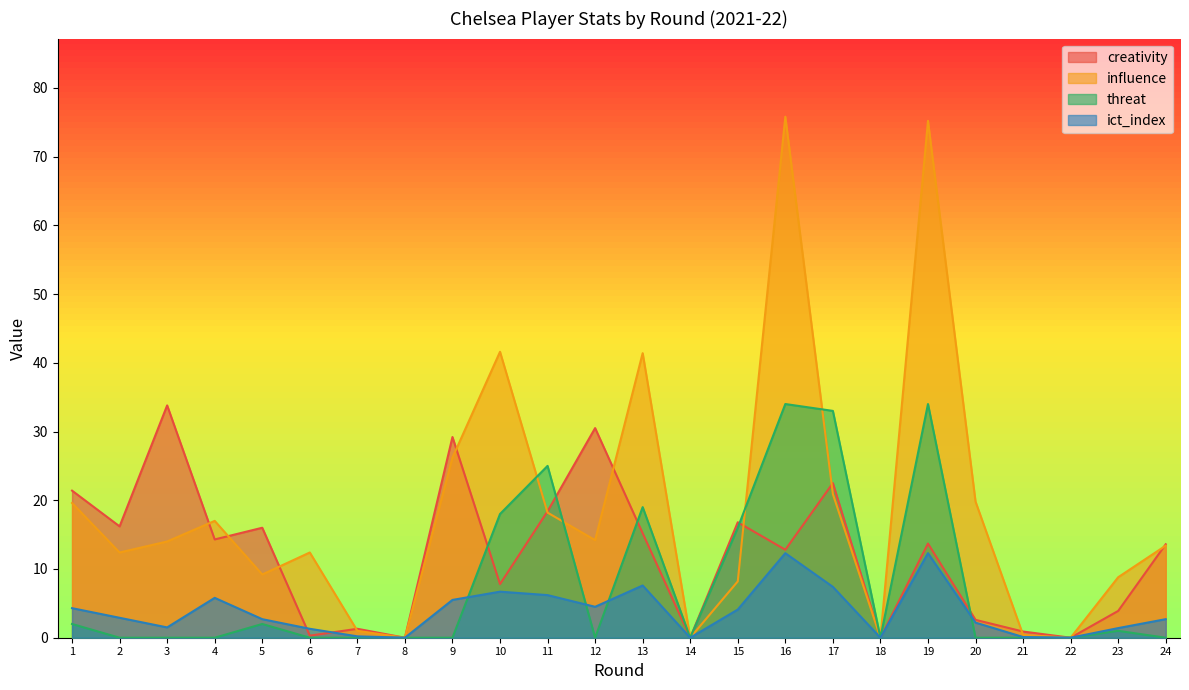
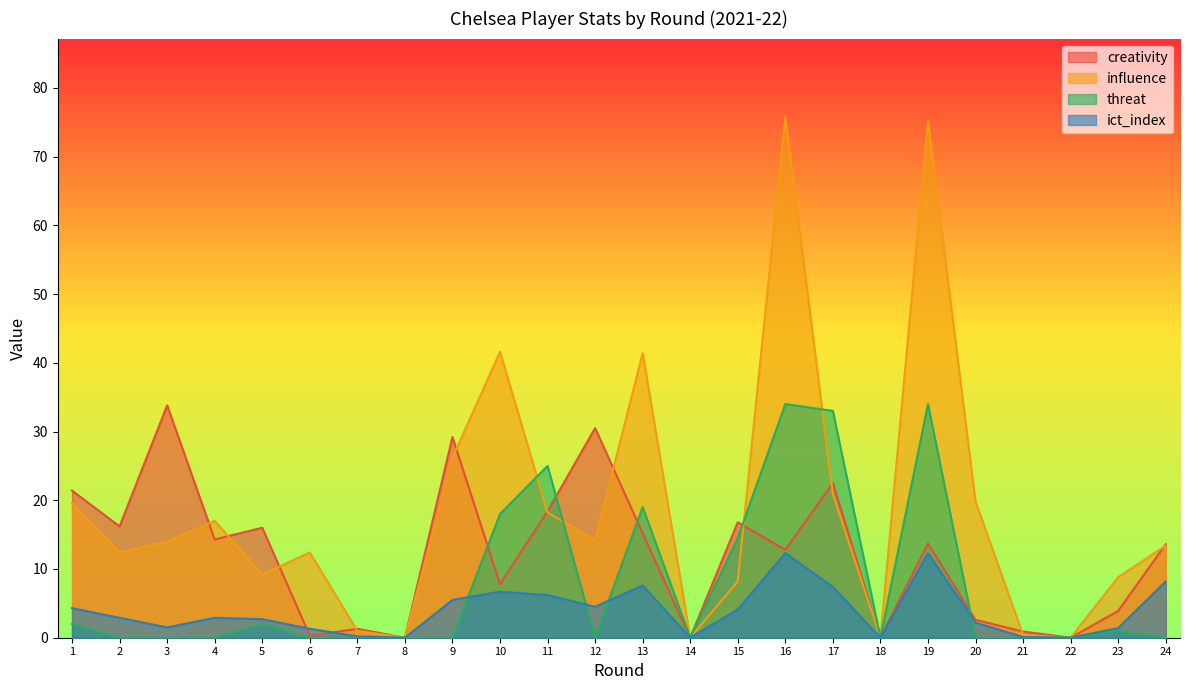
ict_index, 4: 6 -> 3
threat, 15: 16 -> 15
ict_index, 24: 3 -> 8
